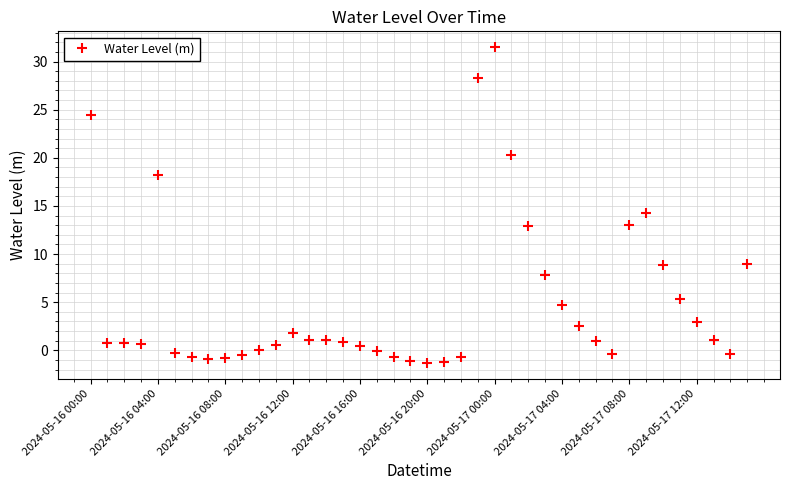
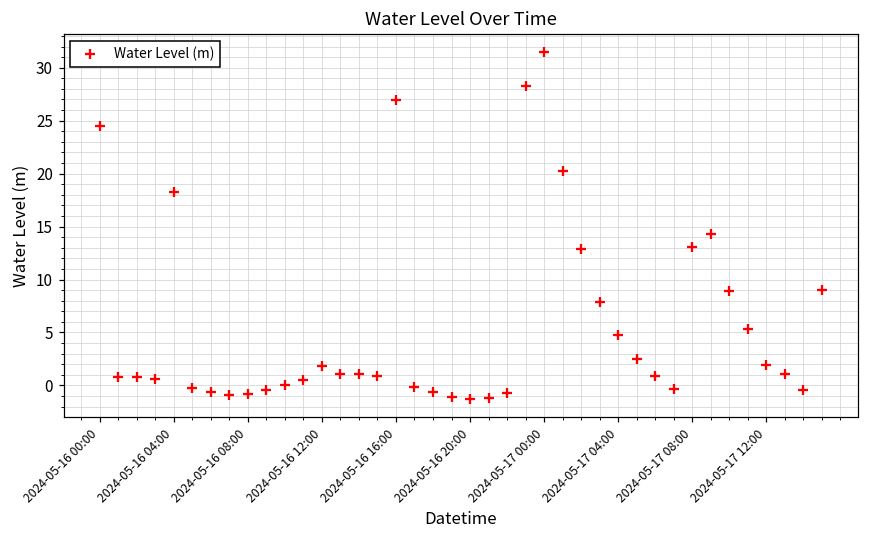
2024-05-16 16:00: 0 -> 27
2024-05-17 12:00: 3 -> 2
